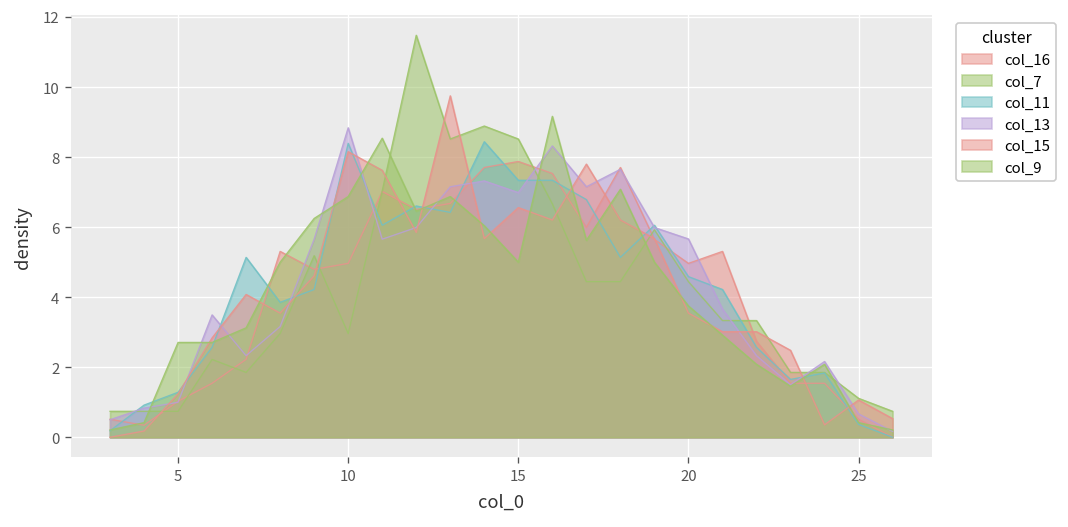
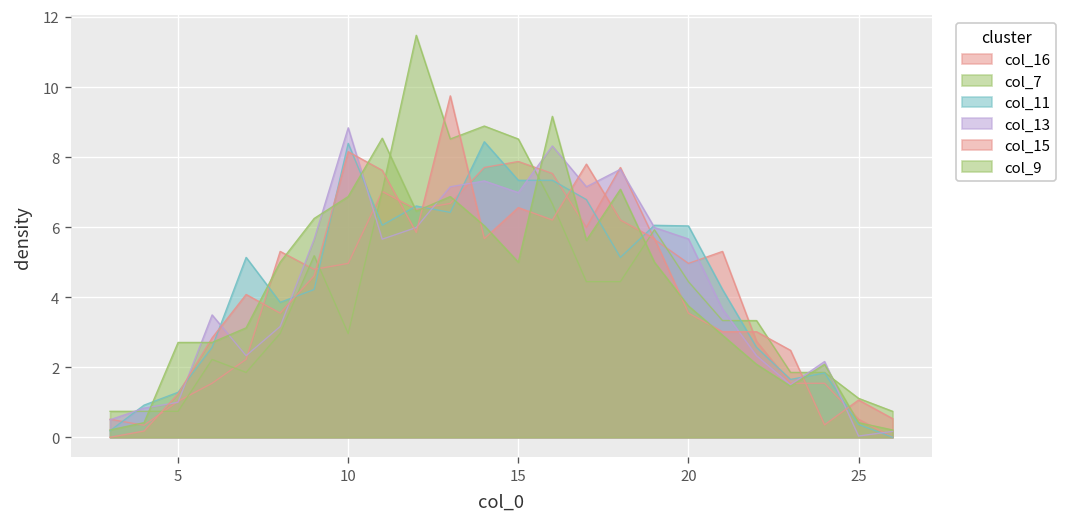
col_11, 20: 4.6 -> 6.0
col_13, 25: 0.7 -> 0.0
